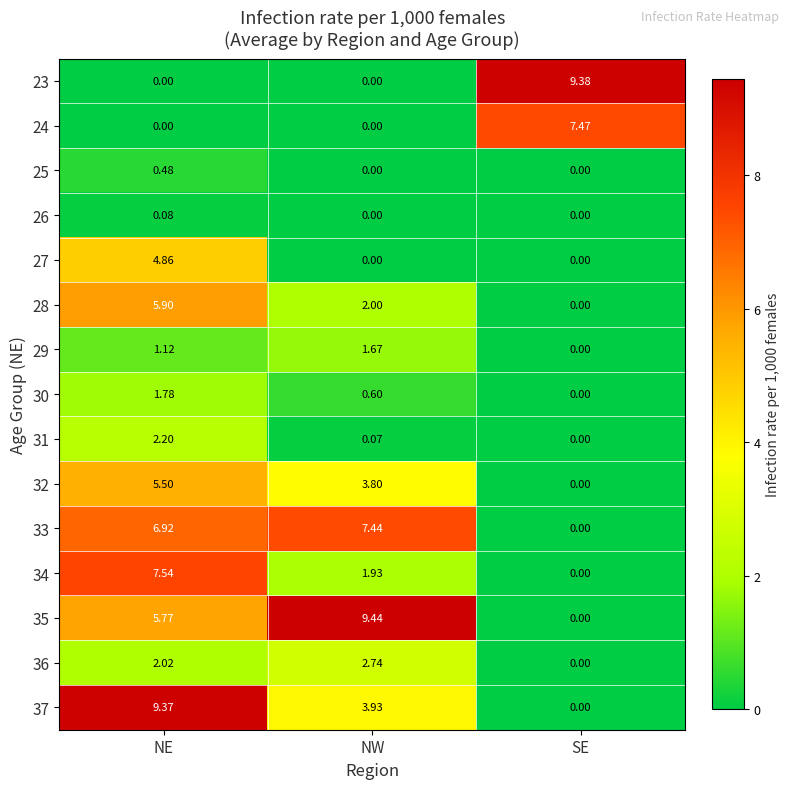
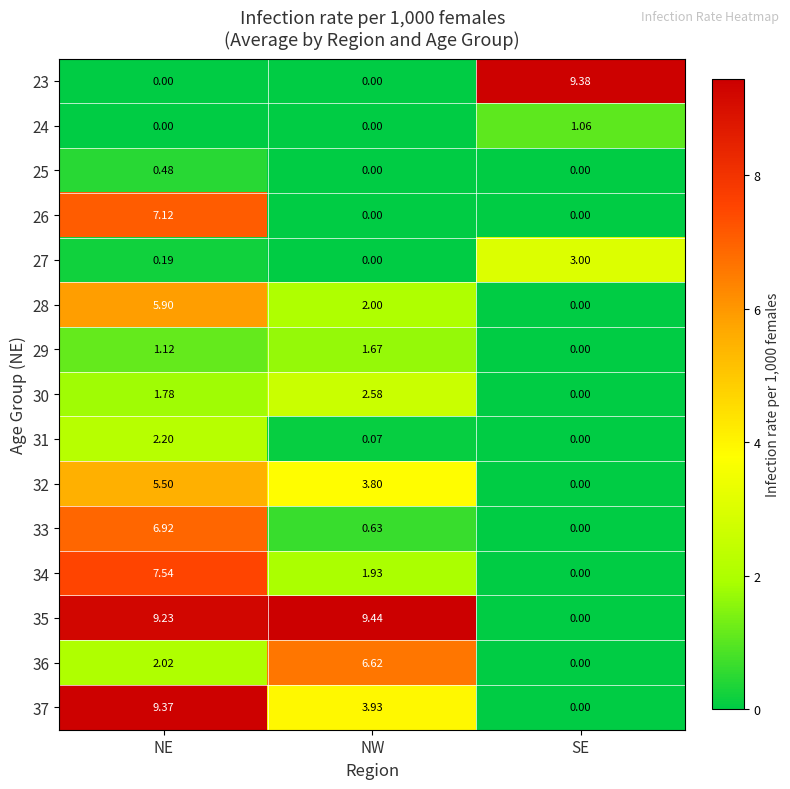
24, SE: 7.47 -> 1.06
26, NE: 0.08 -> 7.12
27, NE: 4.86 -> 0.19
27, SE: 0.00 -> 3.00
30, NW: 0.60 -> 2.58
33, NW: 7.44 -> 0.63
35, NE: 5.77 -> 9.23
36, NW: 2.74 -> 6.62
